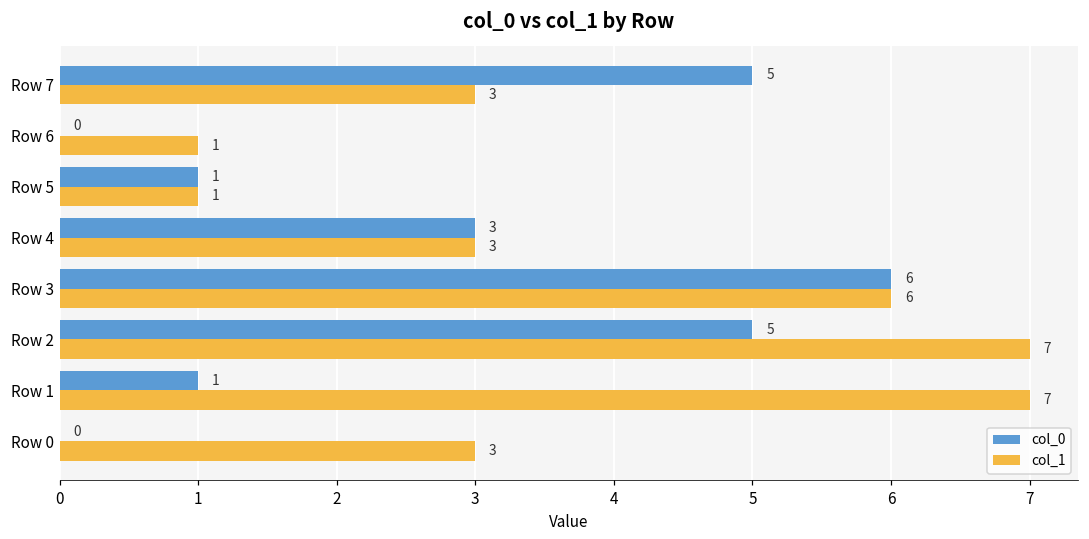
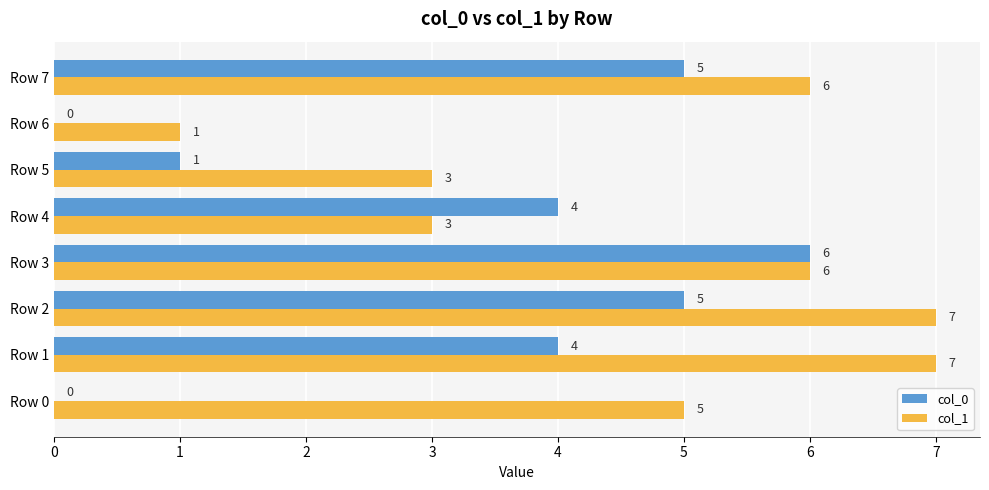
col_1, Row 7: 3 -> 6
col_1, Row 5: 1 -> 3
col_0, Row 4: 3 -> 4
col_0, Row 1: 1 -> 4
col_1, Row 0: 3 -> 5
